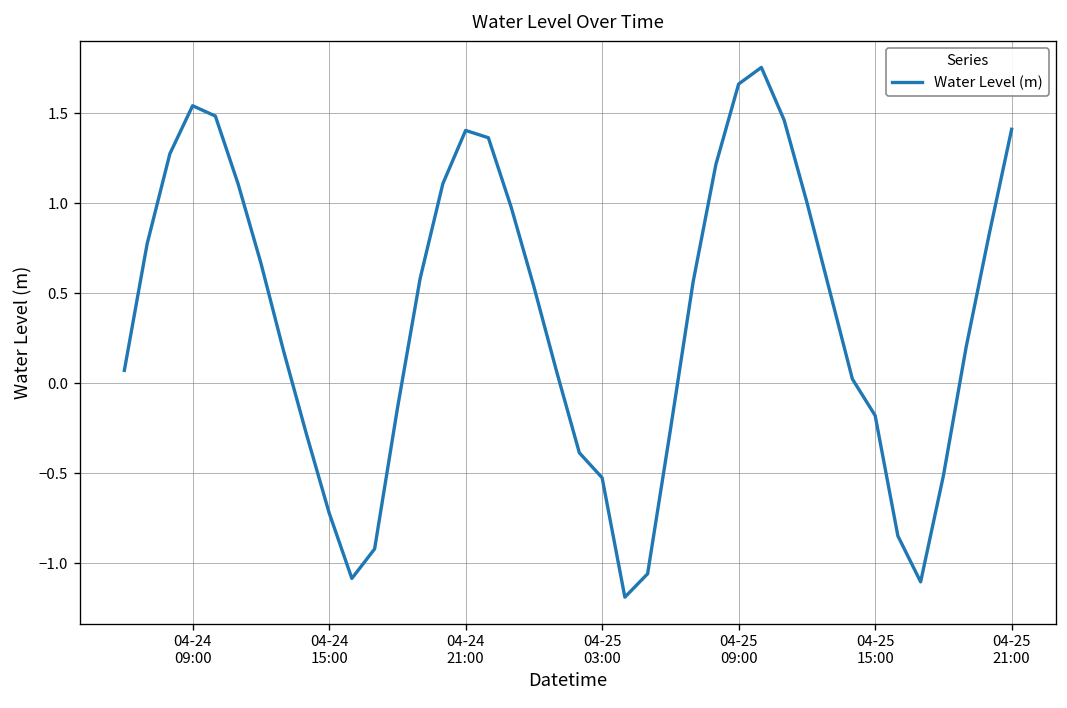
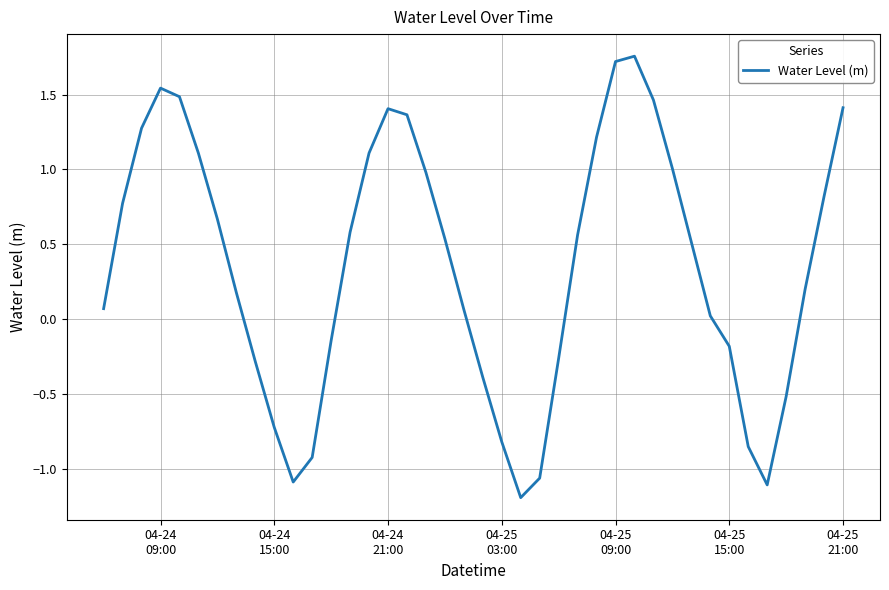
04-25 03:00: -0.53 -> -0.82
04-25 09:00: 1.66 -> 1.72
